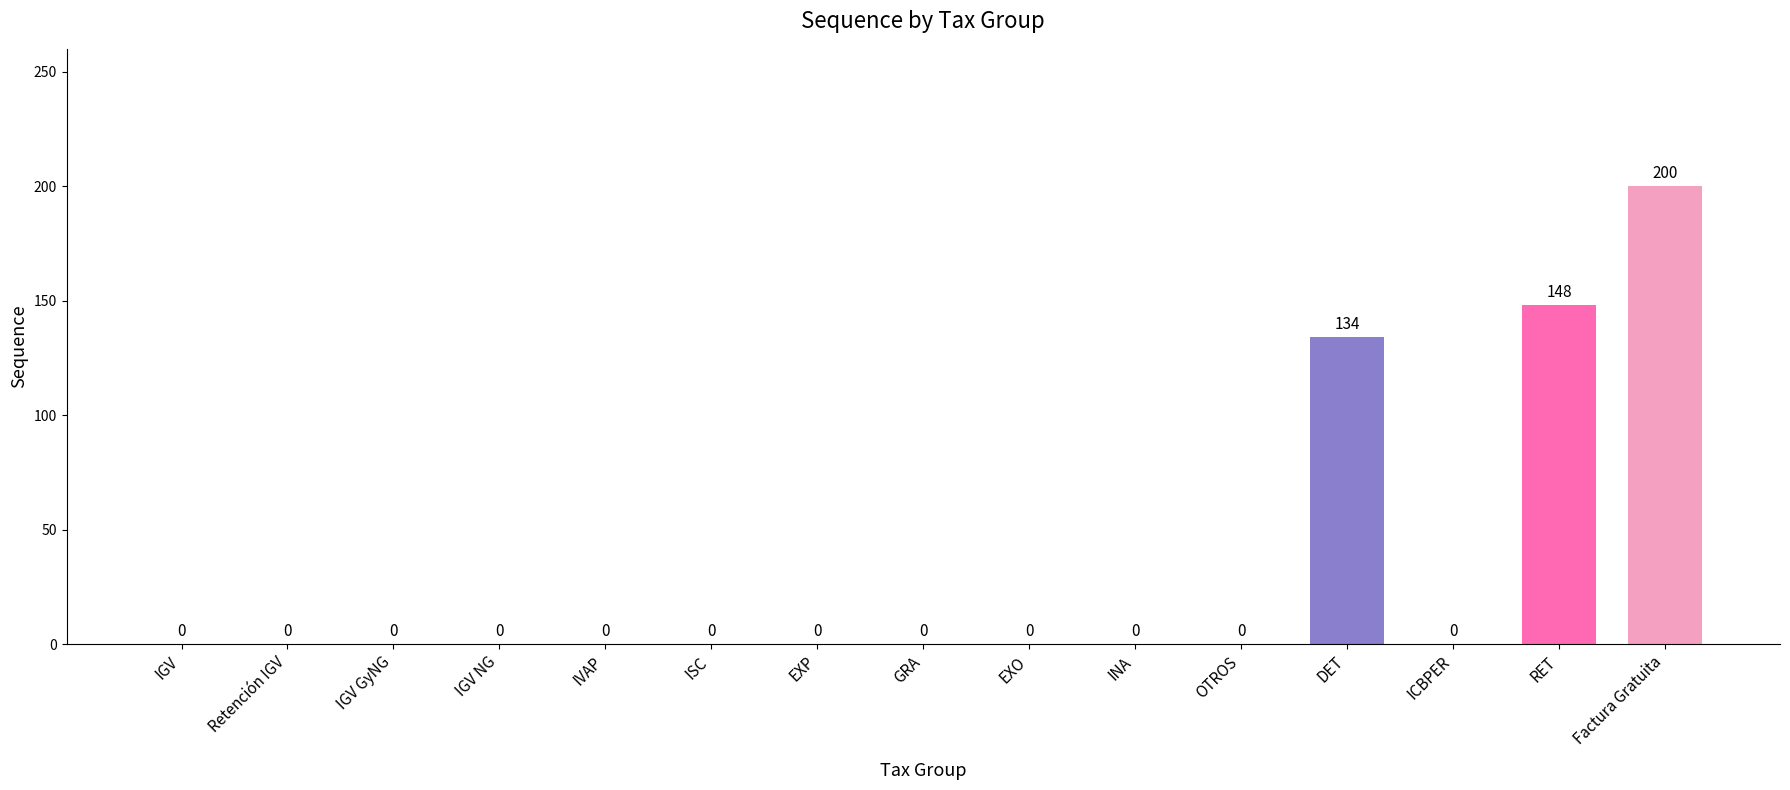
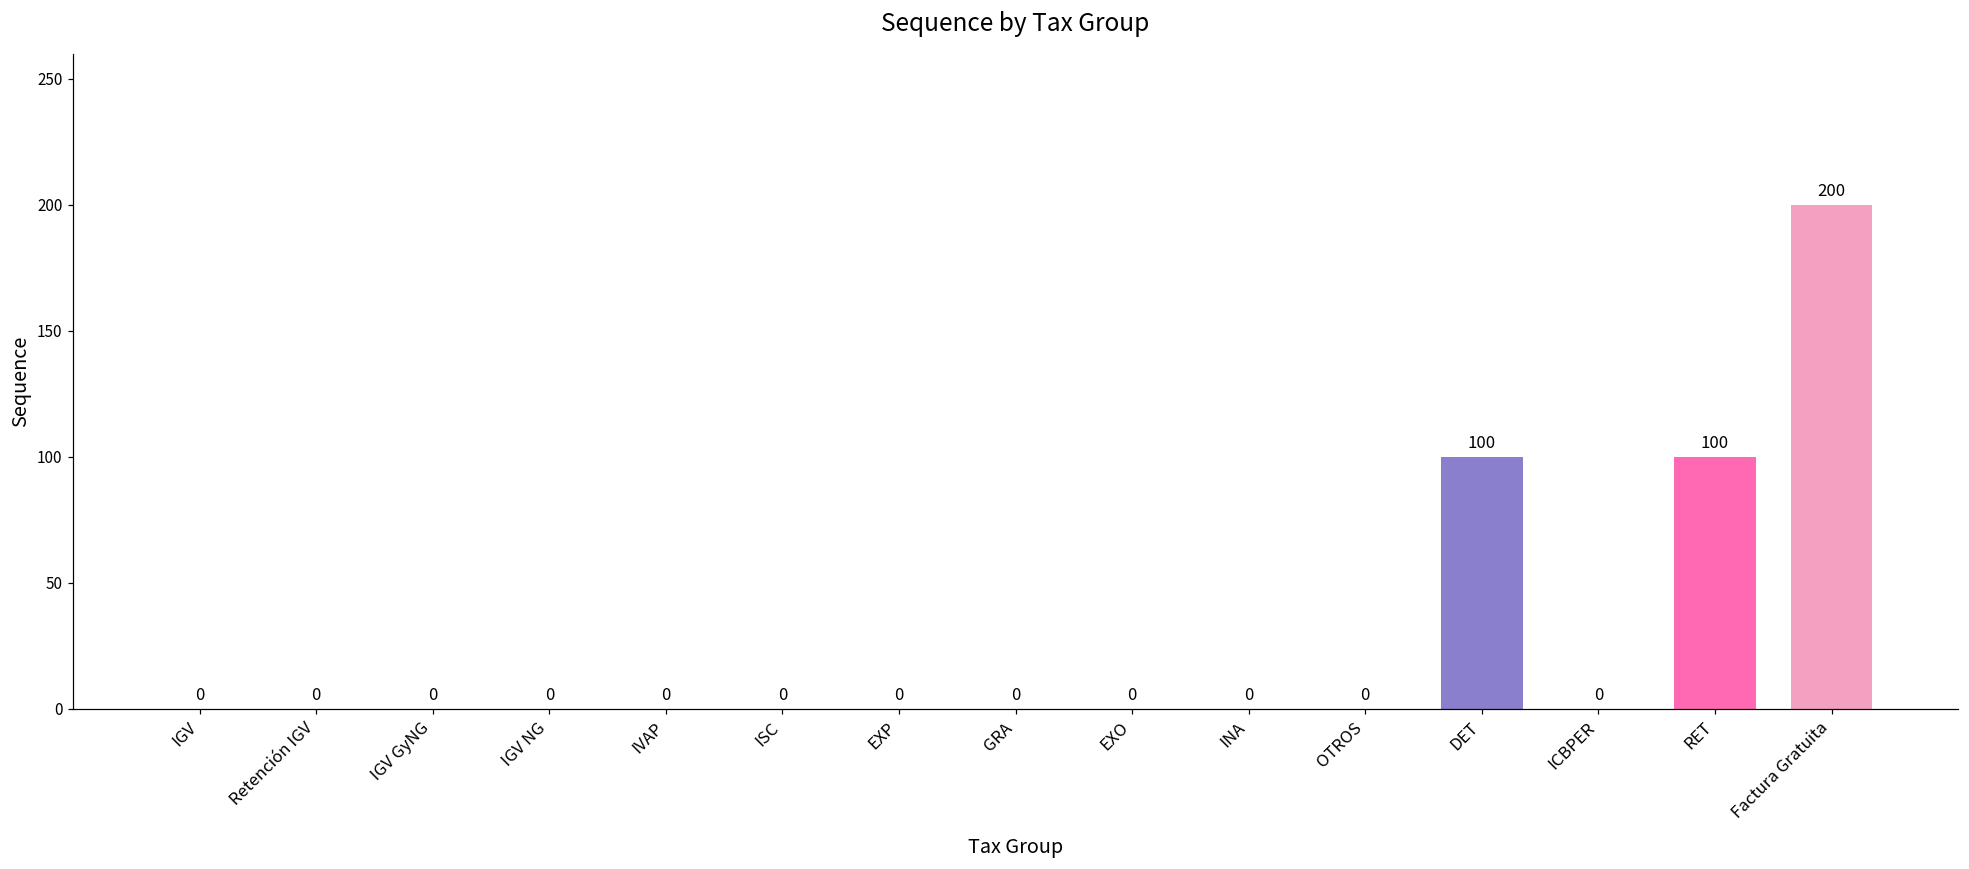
DET: 134 -> 100
RET: 148 -> 100
